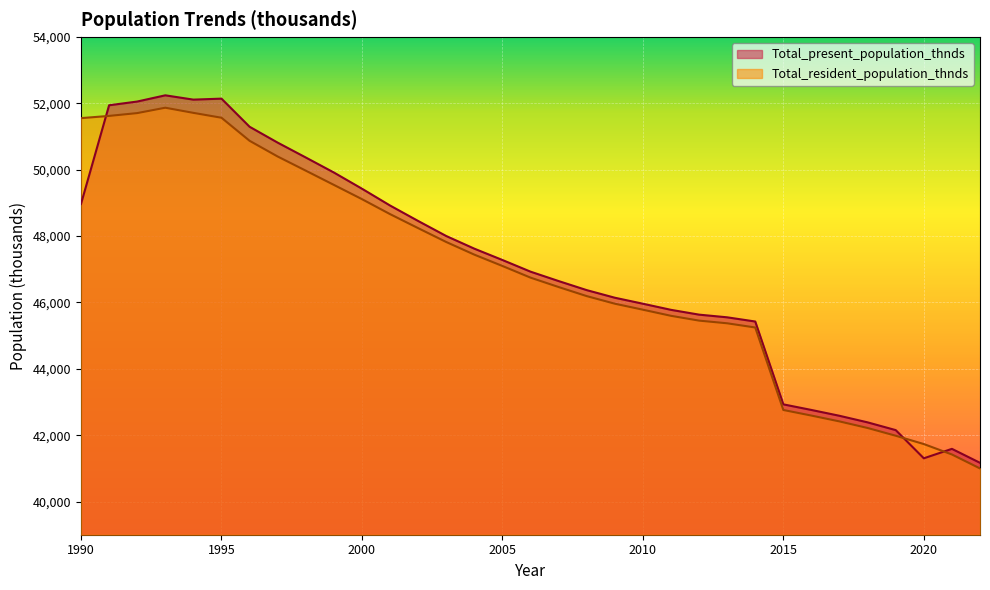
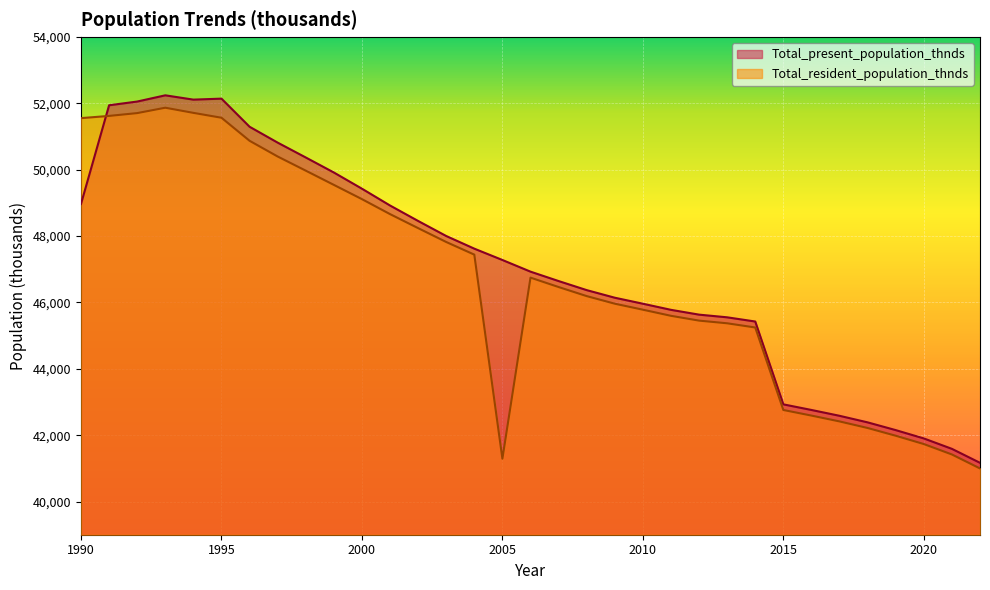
Total_resident_population_thnds, 2005: 47,100 -> 41,300
Total_present_population_thnds, 2020: 41,300 -> 41,900
